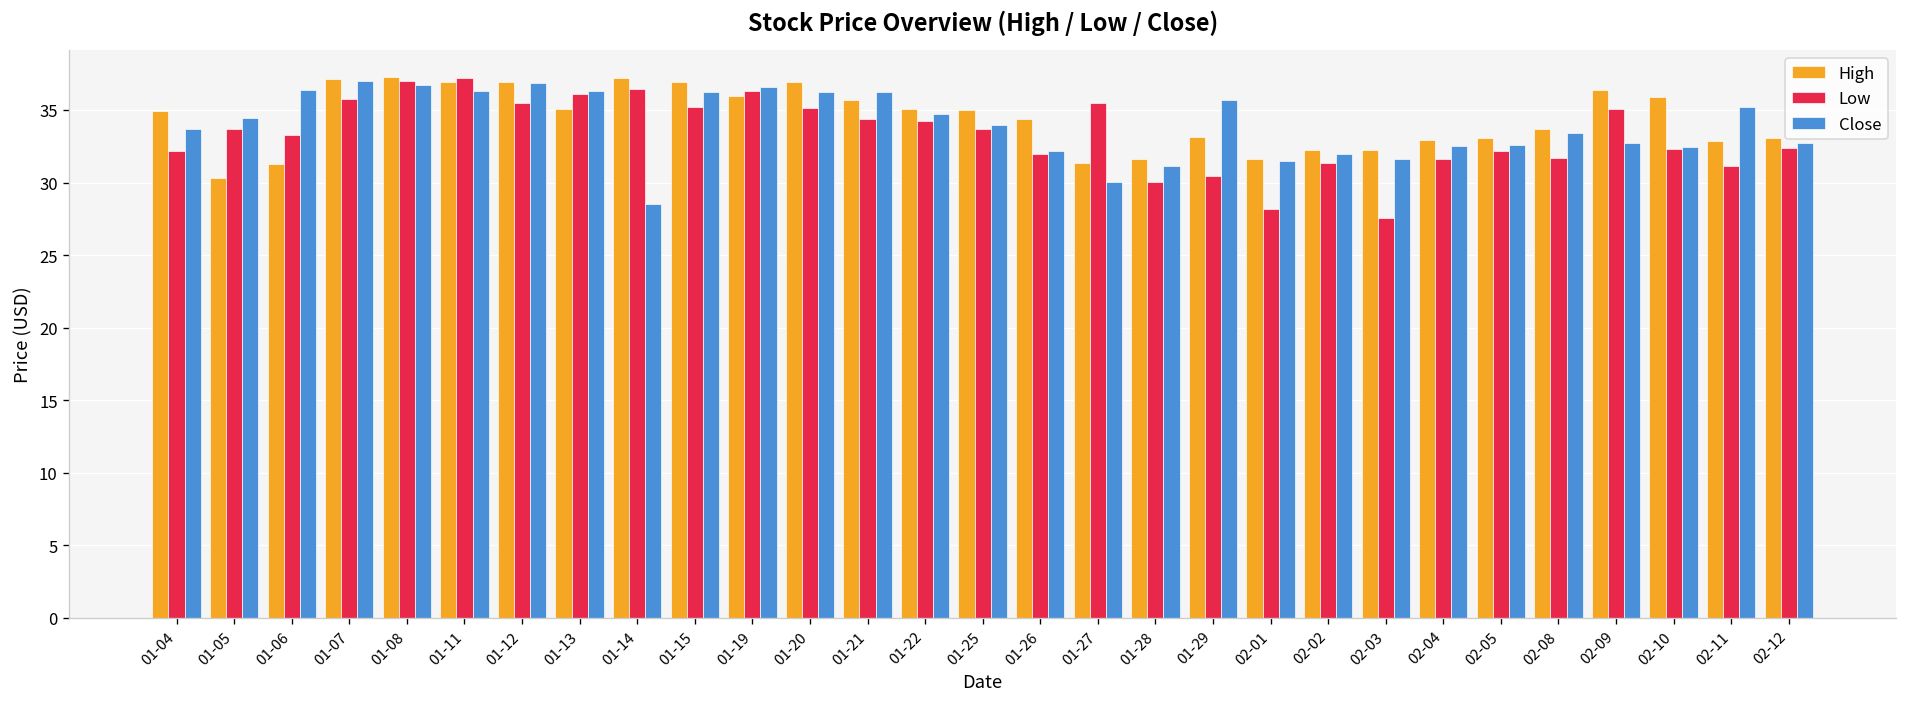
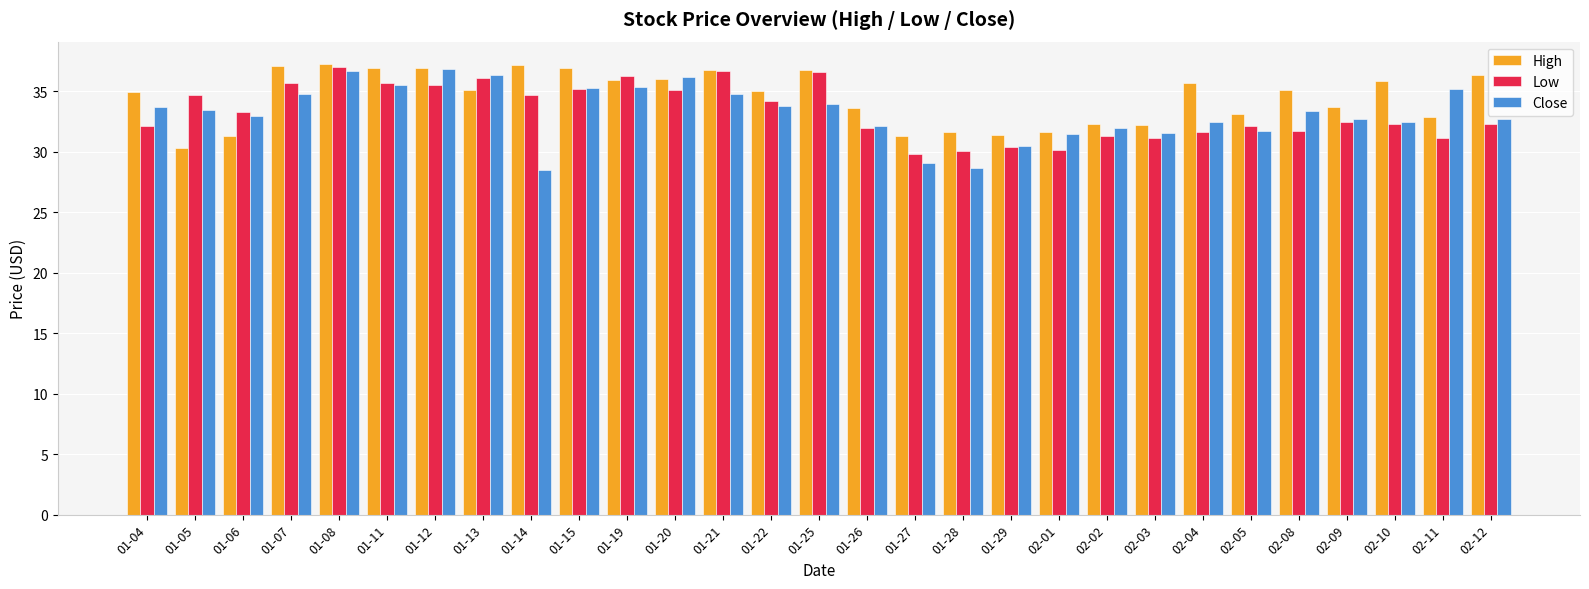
Low, 01-05: 33.7 -> 34.8
Close, 01-05: 34.5 -> 33.5
Close, 01-06: 36.4 -> 33.0
Close, 01-07: 37.0 -> 34.8
Low, 01-11: 37.2 -> 35.7
Close, 01-11: 36.3 -> 35.6
Low, 01-14: 36.4 -> 34.7
Close, 01-15: 36.2 -> 35.3
Close, 01-19: 36.6 -> 35.4
High, 01-20: 36.9 -> 36.0
High, 01-21: 35.7 -> 36.8
Low, 01-21: 34.4 -> 36.7
Close, 01-21: 36.2 -> 34.8
Close, 01-22: 34.7 -> 33.8
High, 01-25: 35.0 -> 36.8
Low, 01-25: 33.7 -> 36.6
High, 01-26: 34.4 -> 33.6
Low, 01-27: 35.5 -> 29.9
Close, 01-27: 30.1 -> 29.1
Close, 01-28: 31.1 -> 28.6
High, 01-29: 33.1 -> 31.4
Close, 01-29: 35.7 -> 30.5
Low, 02-01: 28.2 -> 30.2
Low, 02-03: 27.5 -> 31.2
High, 02-04: 33.0 -> 35.7
Close, 02-05: 32.6 -> 31.8
High, 02-08: 33.7 -> 35.1
High, 02-09: 36.4 -> 33.7
Low, 02-09: 35.1 -> 32.5
High, 02-12: 33.1 -> 36.4
